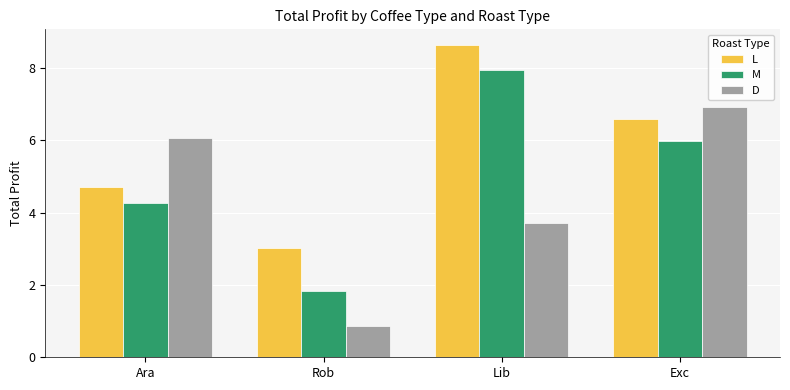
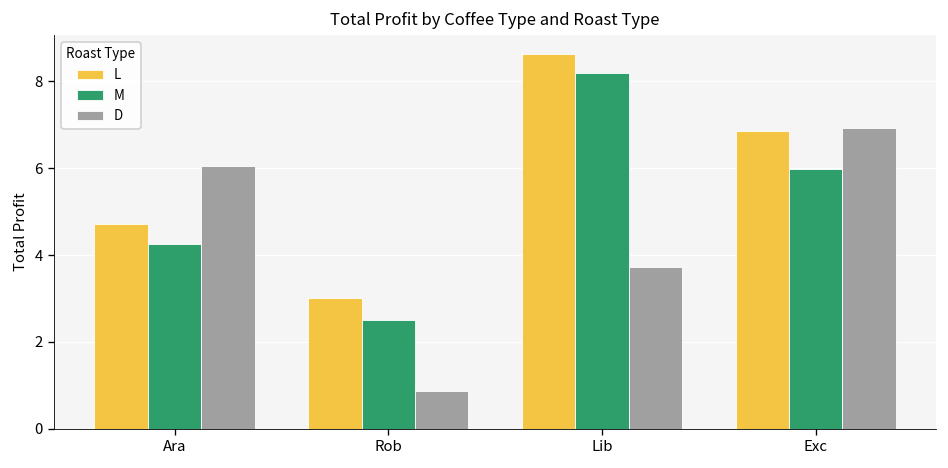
M, Rob: 1.8 -> 2.5
M, Lib: 7.9 -> 8.2
L, Exc: 6.6 -> 6.9
